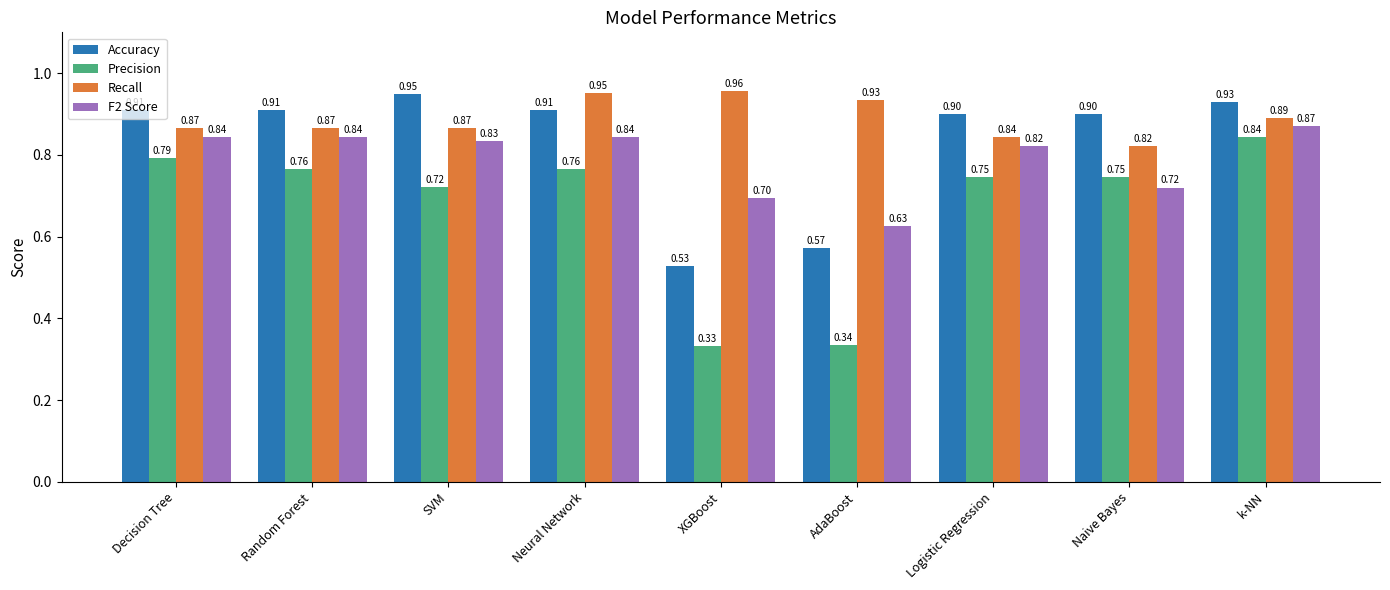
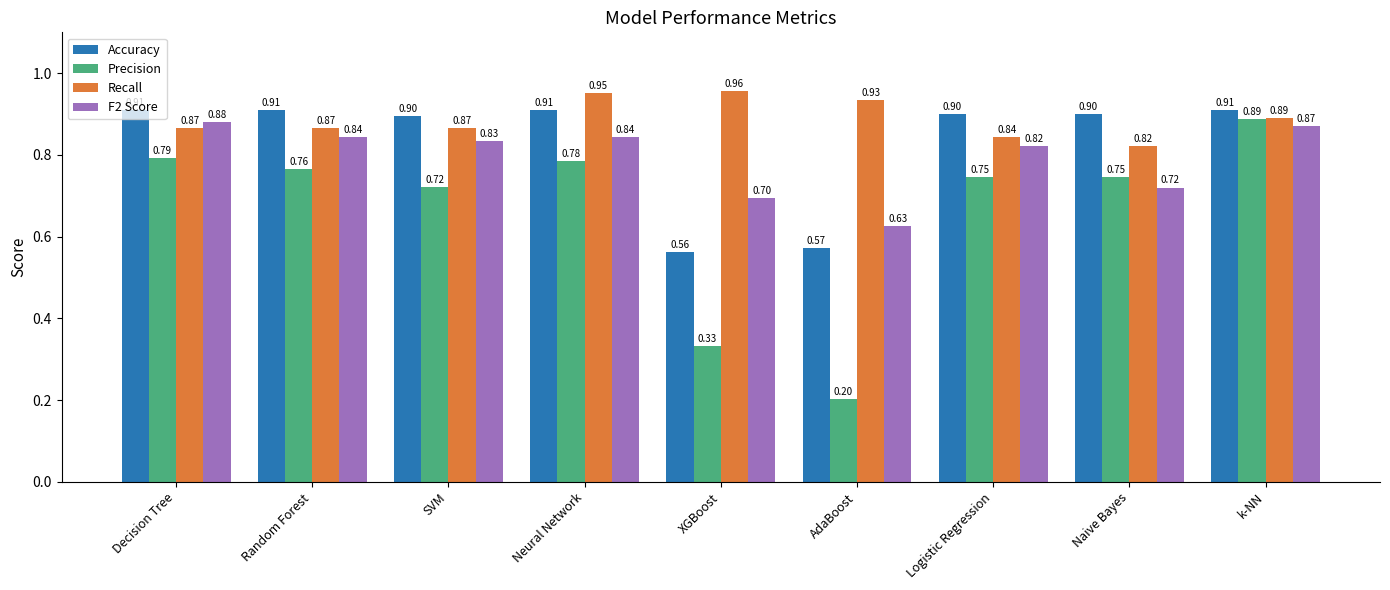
F2 Score, Decision Tree: 0.84 -> 0.88
Accuracy, SVM: 0.95 -> 0.90
Precision, Neural Network: 0.76 -> 0.78
Accuracy, XGBoost: 0.53 -> 0.56
Precision, AdaBoost: 0.34 -> 0.20
Accuracy, k-NN: 0.93 -> 0.91
Precision, k-NN: 0.84 -> 0.89
